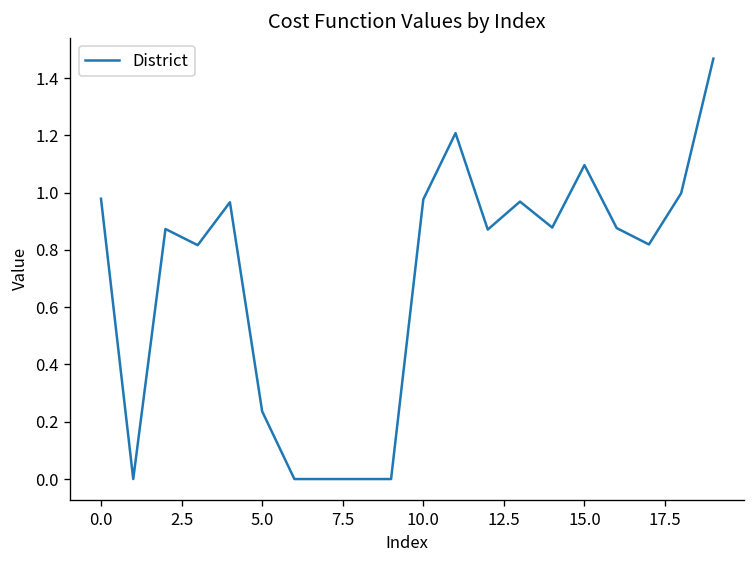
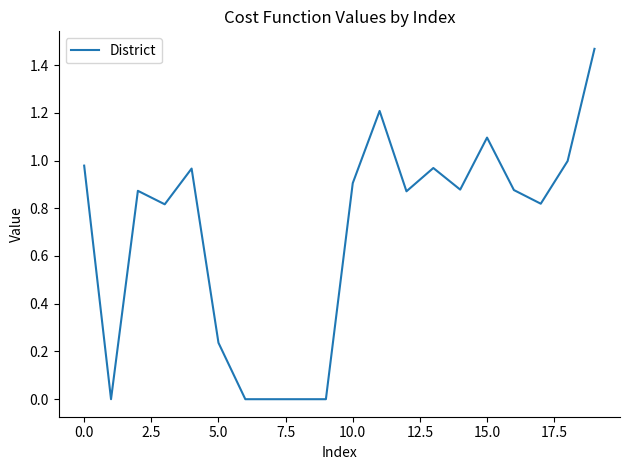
10.0: 0.98 -> 0.91
